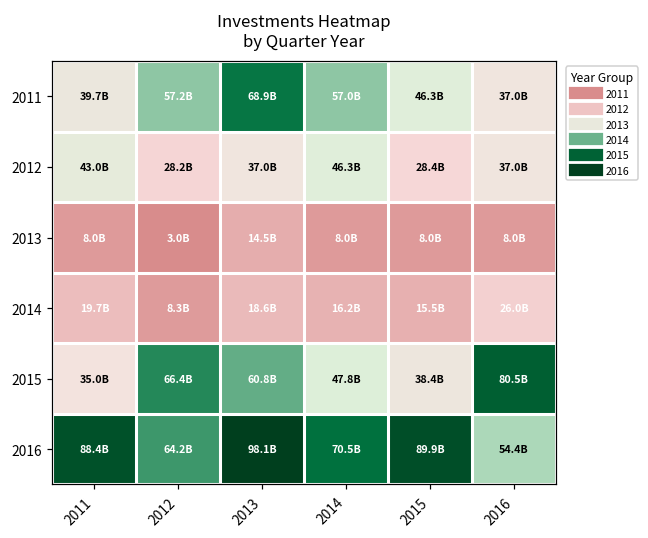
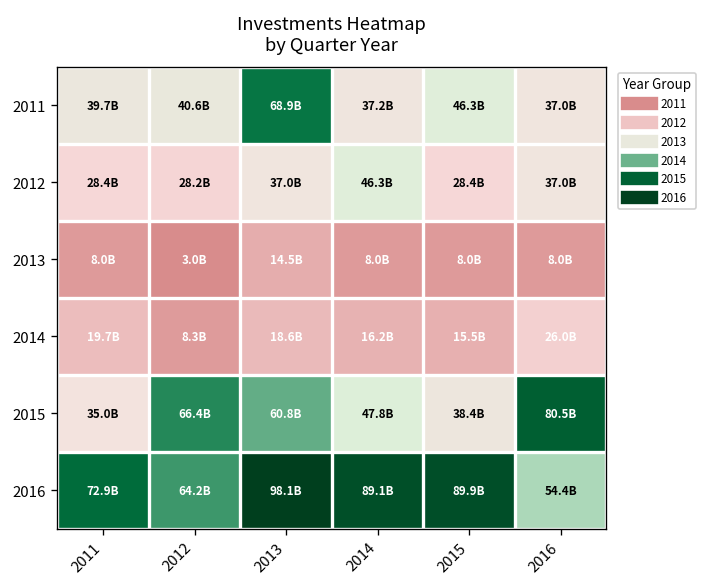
2011, 2012: 57.2B -> 40.6B
2011, 2014: 57.0B -> 37.2B
2012, 2011: 43.0B -> 28.4B
2016, 2011: 88.4B -> 72.9B
2016, 2014: 70.5B -> 89.1B
